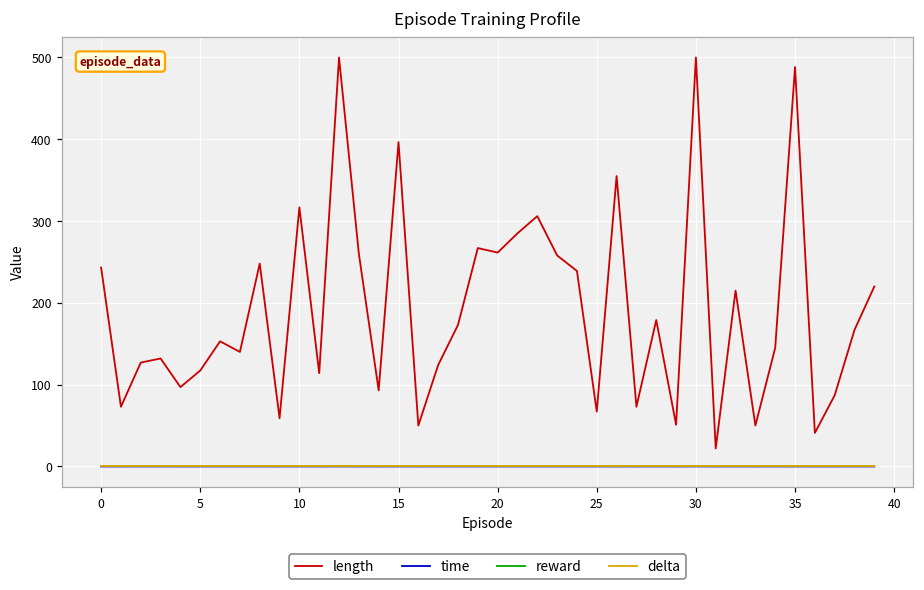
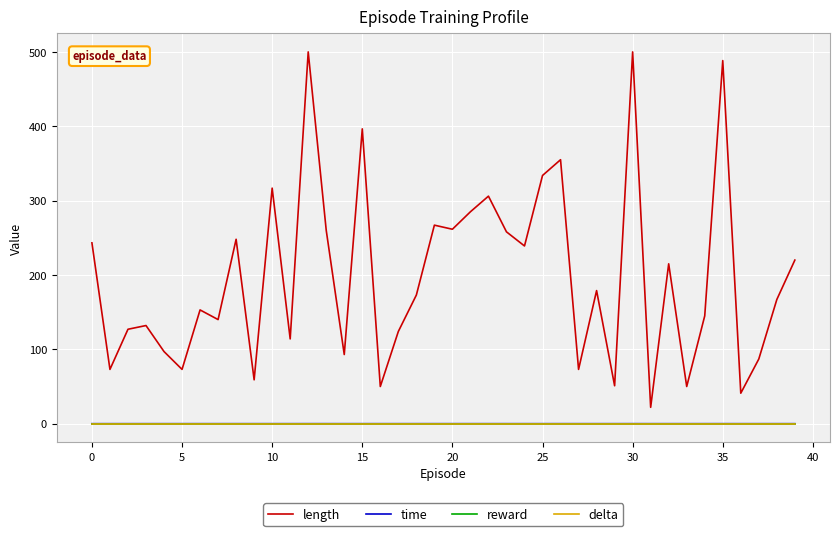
length, 5: 120 -> 70
length, 25: 70 -> 330
